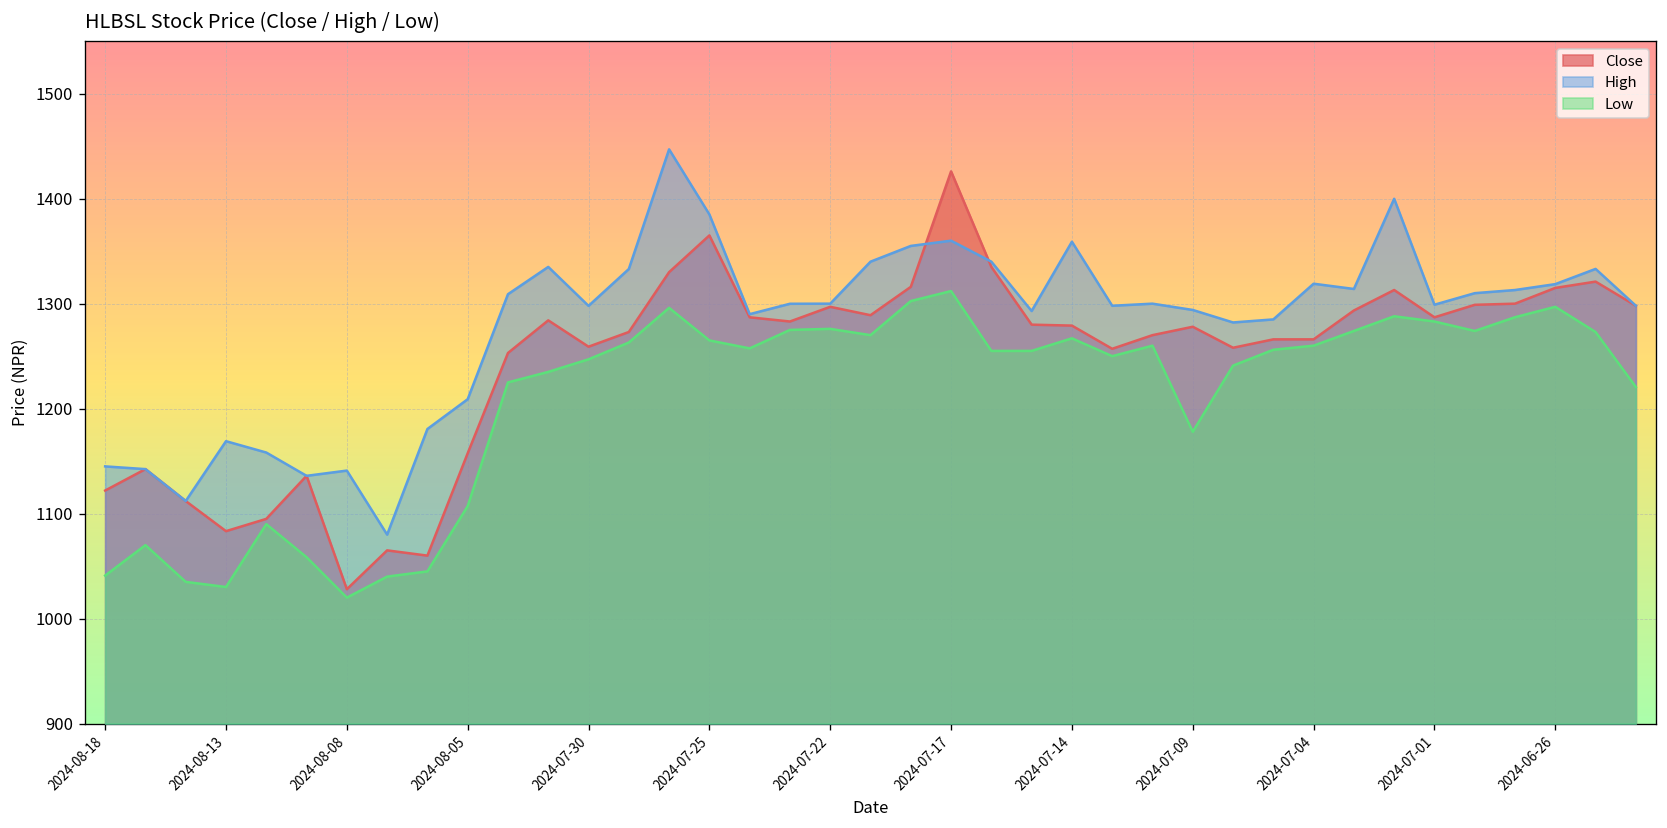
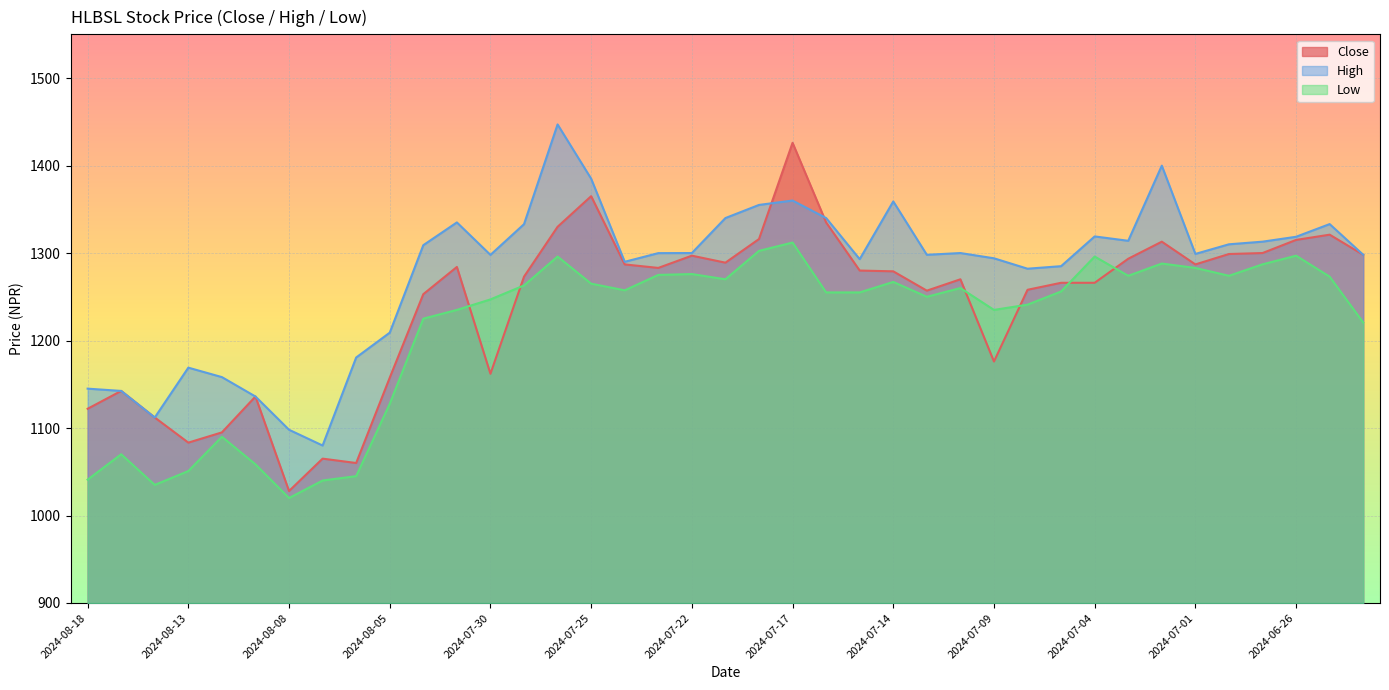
Low, 2024-08-13: 1030 -> 1050
High, 2024-08-08: 1140 -> 1100
Low, 2024-08-05: 1110 -> 1130
Close, 2024-07-30: 1260 -> 1160
Close, 2024-07-09: 1280 -> 1180
Low, 2024-07-09: 1180 -> 1240
Low, 2024-07-04: 1260 -> 1300
